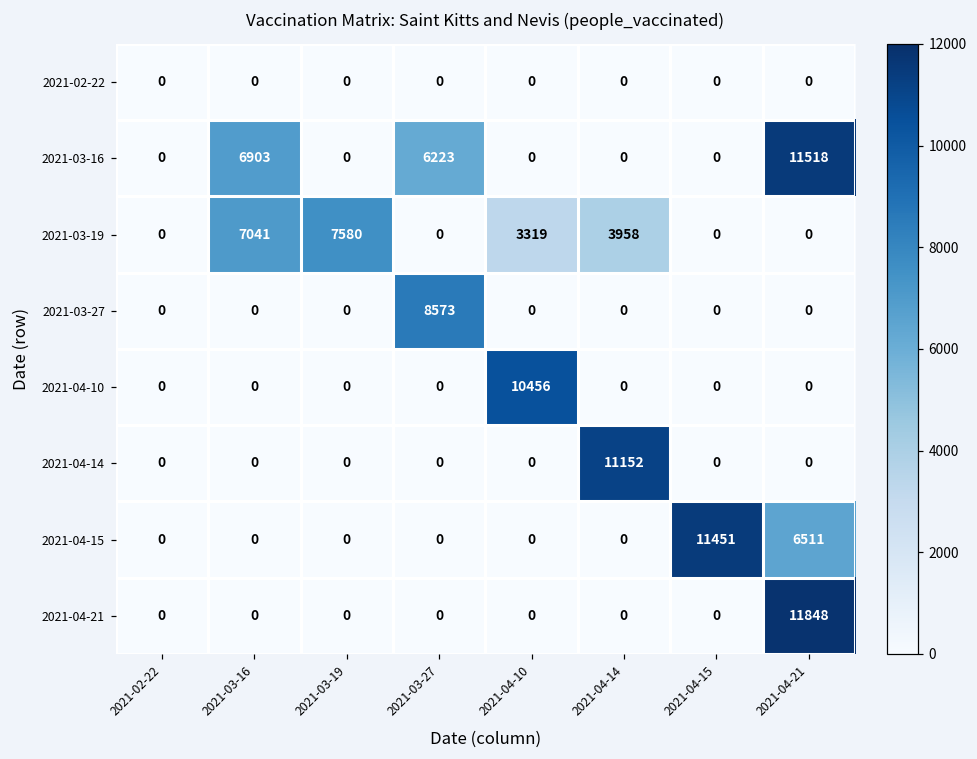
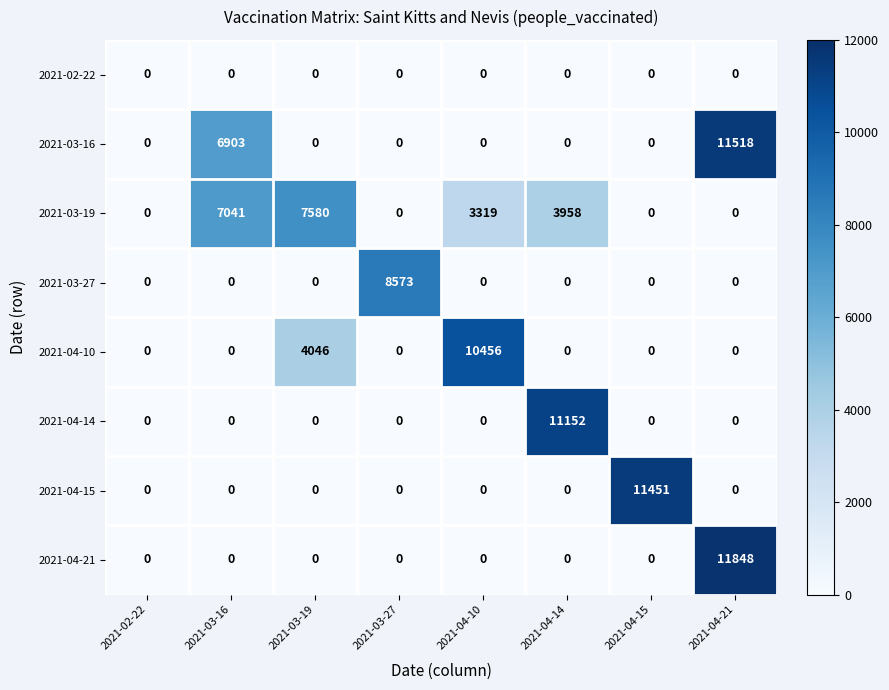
2021-03-16, 2021-03-27: 6223 -> 0
2021-04-10, 2021-03-19: 0 -> 4046
2021-04-15, 2021-04-21: 6511 -> 0
